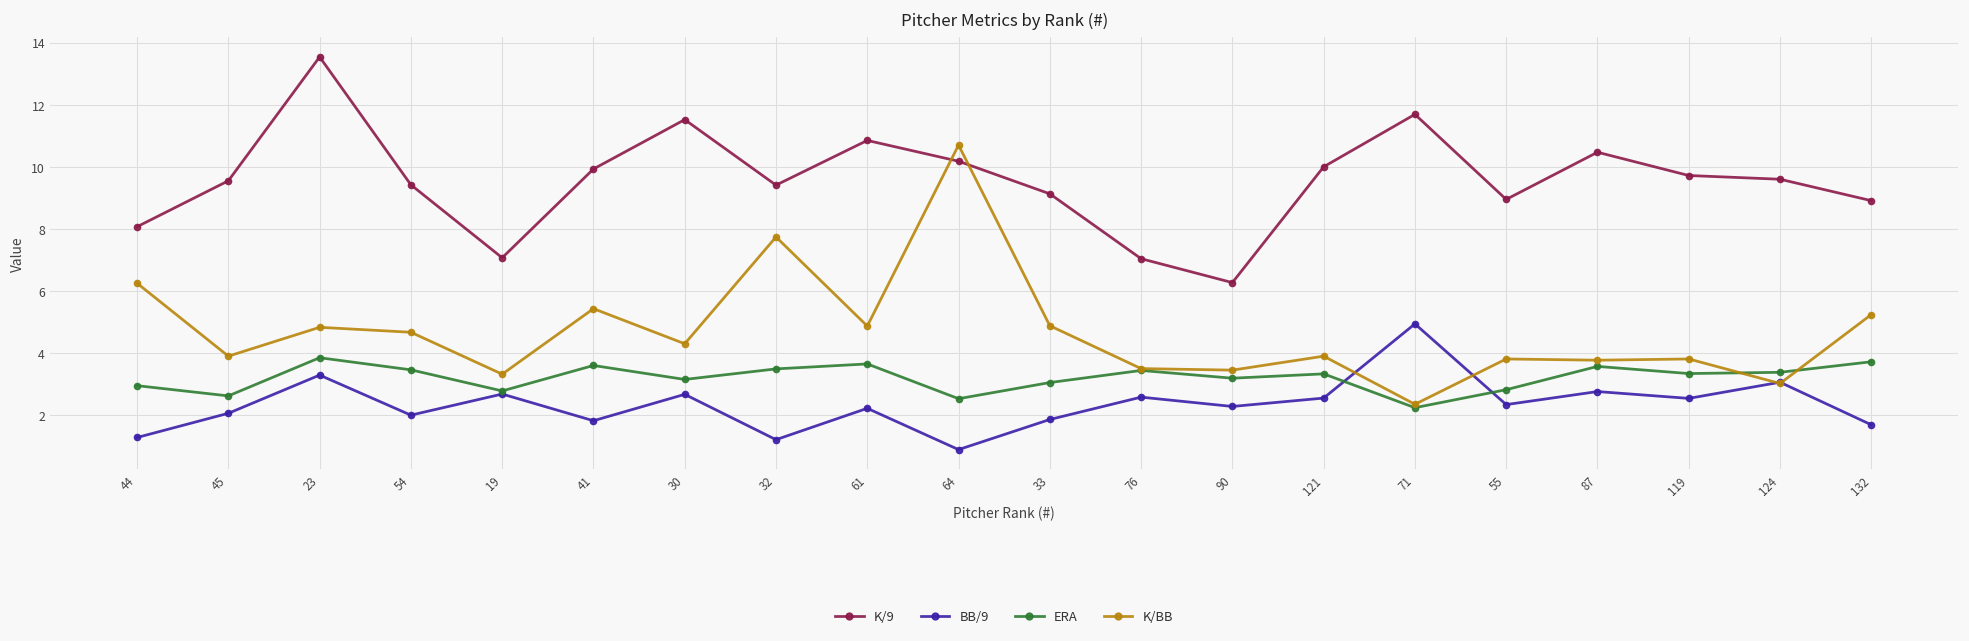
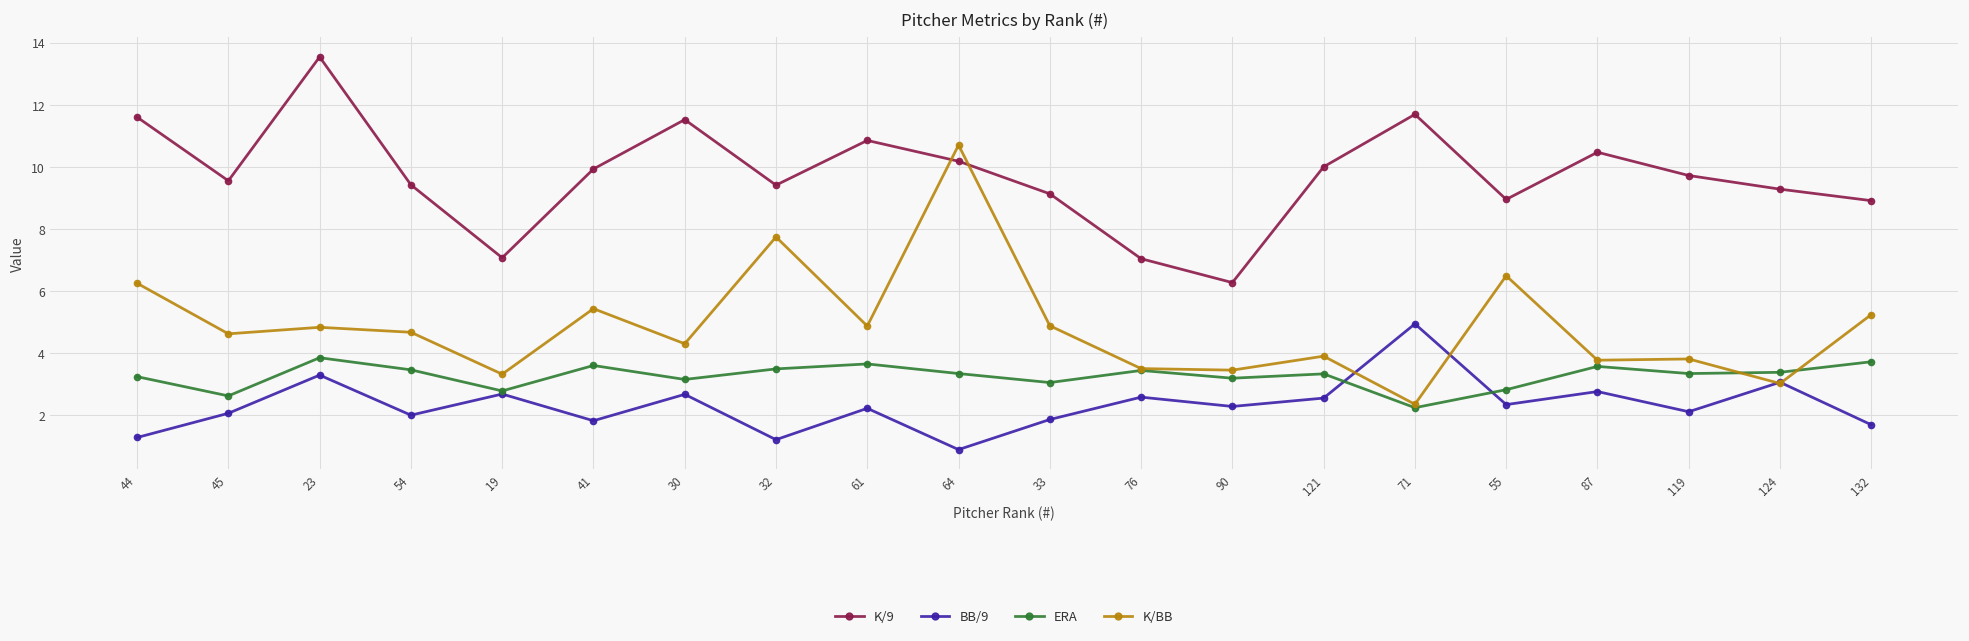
K/9, 44: 8.1 -> 11.6
ERA, 44: 3.0 -> 3.3
K/BB, 45: 3.9 -> 4.6
ERA, 64: 2.5 -> 3.4
K/BB, 55: 3.8 -> 6.5
BB/9, 119: 2.6 -> 2.1
K/9, 124: 9.6 -> 9.3
